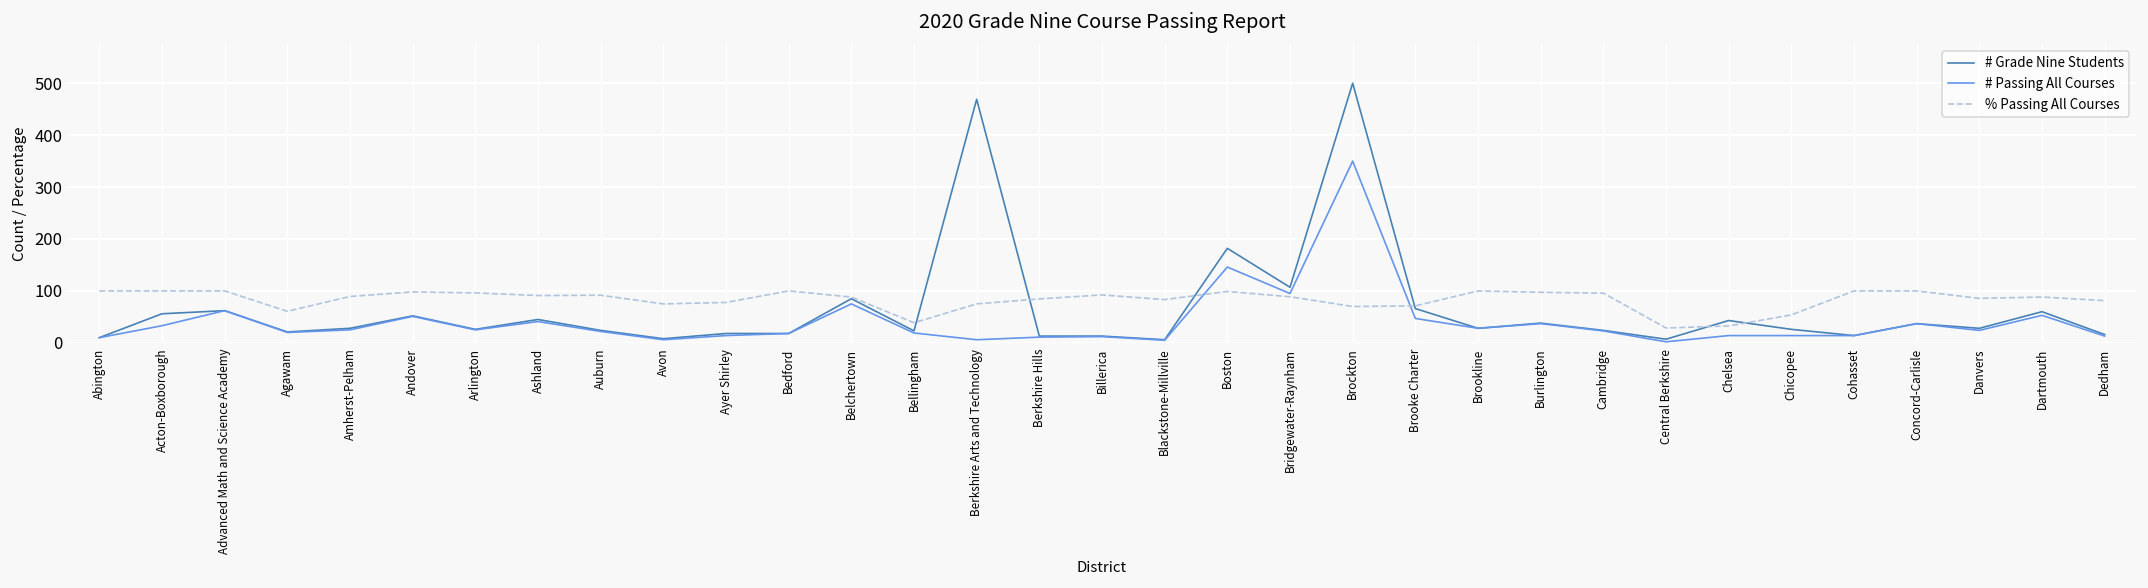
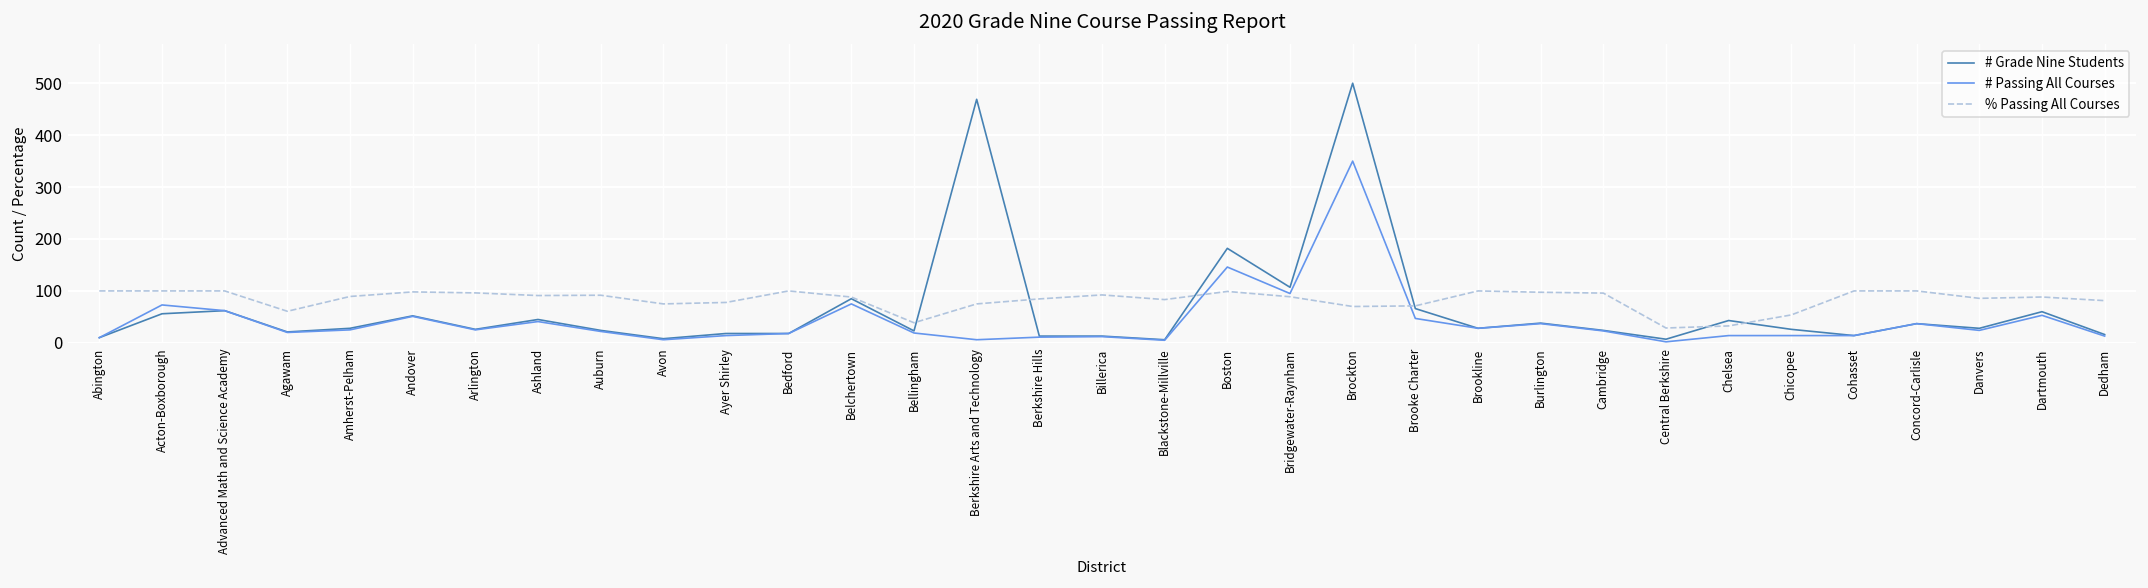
# Passing All Courses, Acton-Boxborough: 30 -> 70
